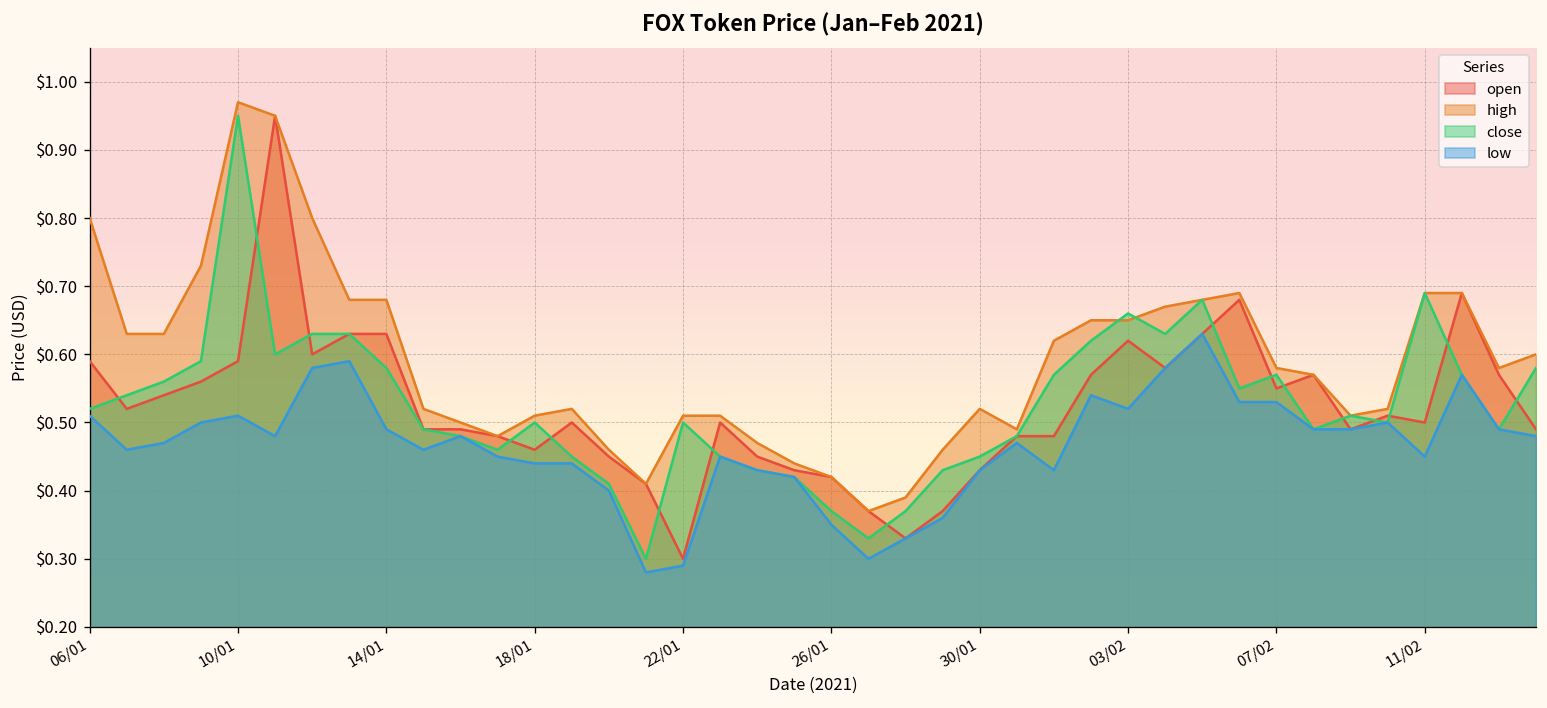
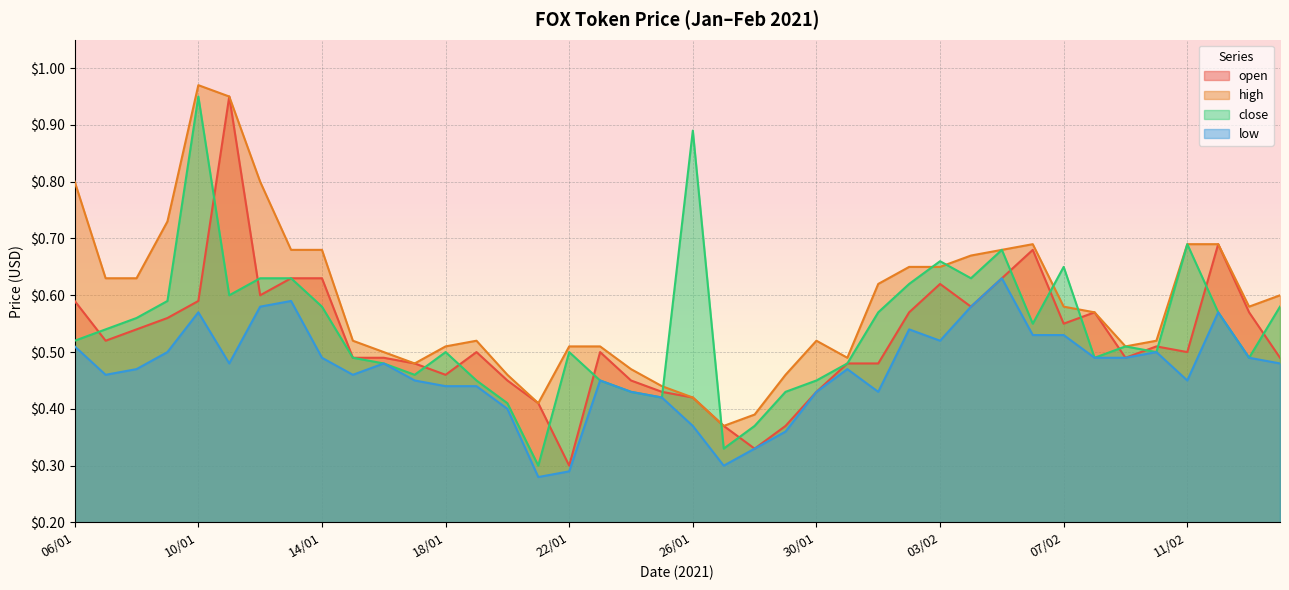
low, 10/01: $0.51 -> $0.57
close, 26/01: $0.37 -> $0.89
low, 26/01: $0.35 -> $0.37
close, 07/02: $0.57 -> $0.65
